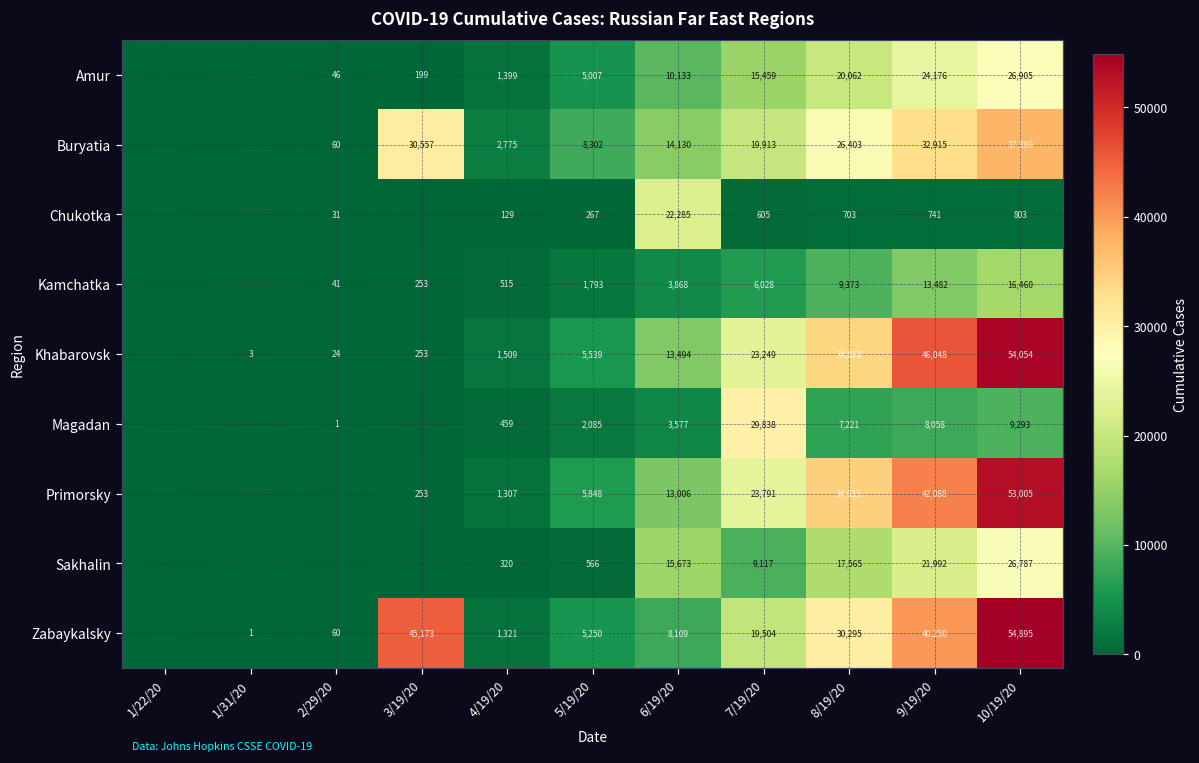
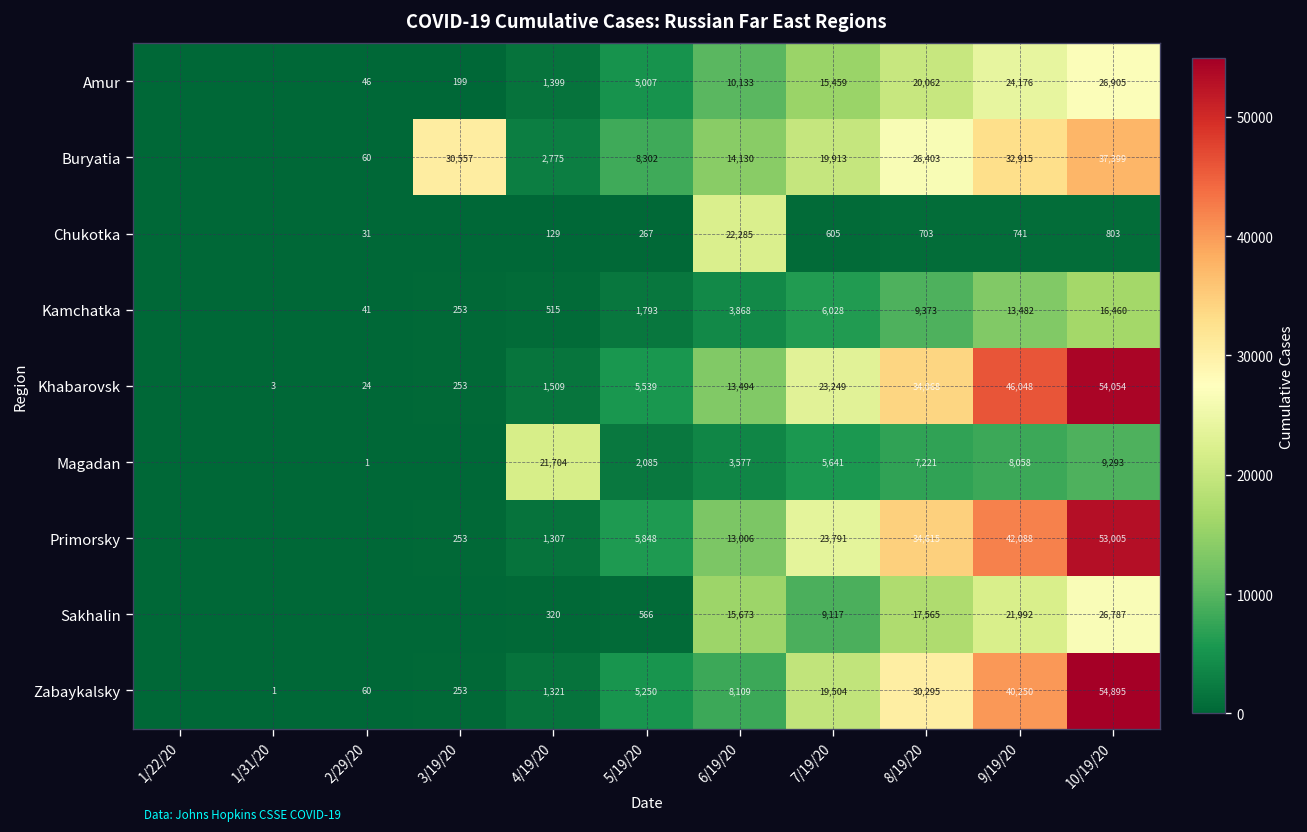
Magadan, 4/19/20: 459 -> 21,704
Magadan, 7/19/20: 29,838 -> 5,641
Zabaykalsky, 3/19/20: 45,173 -> 253
